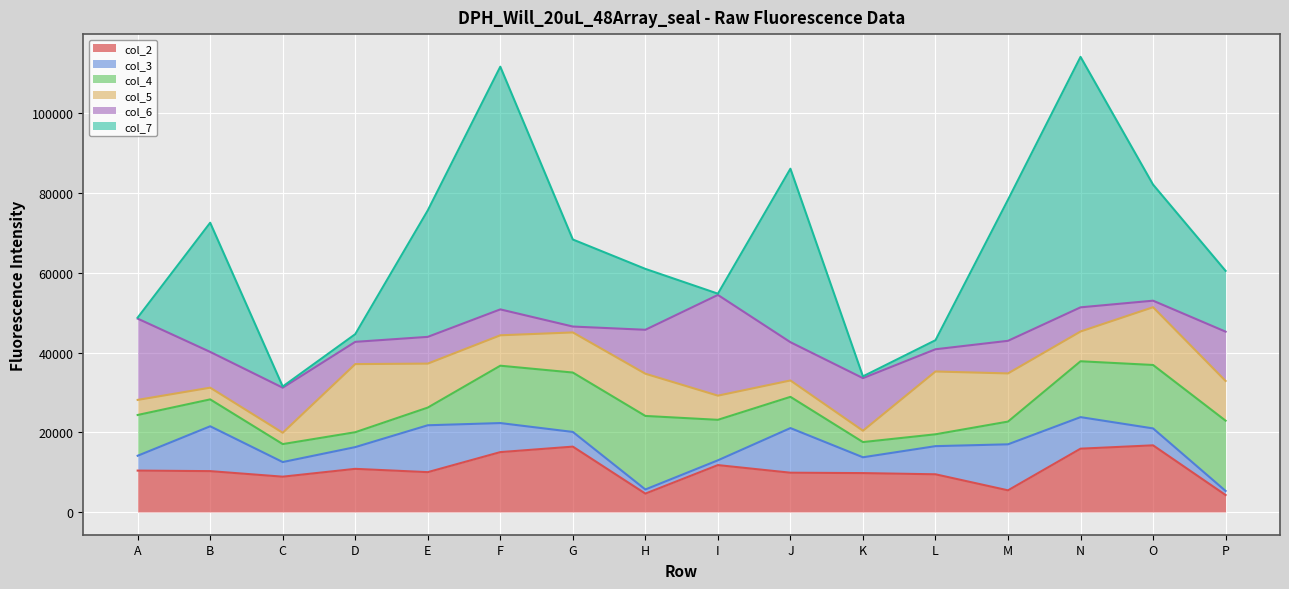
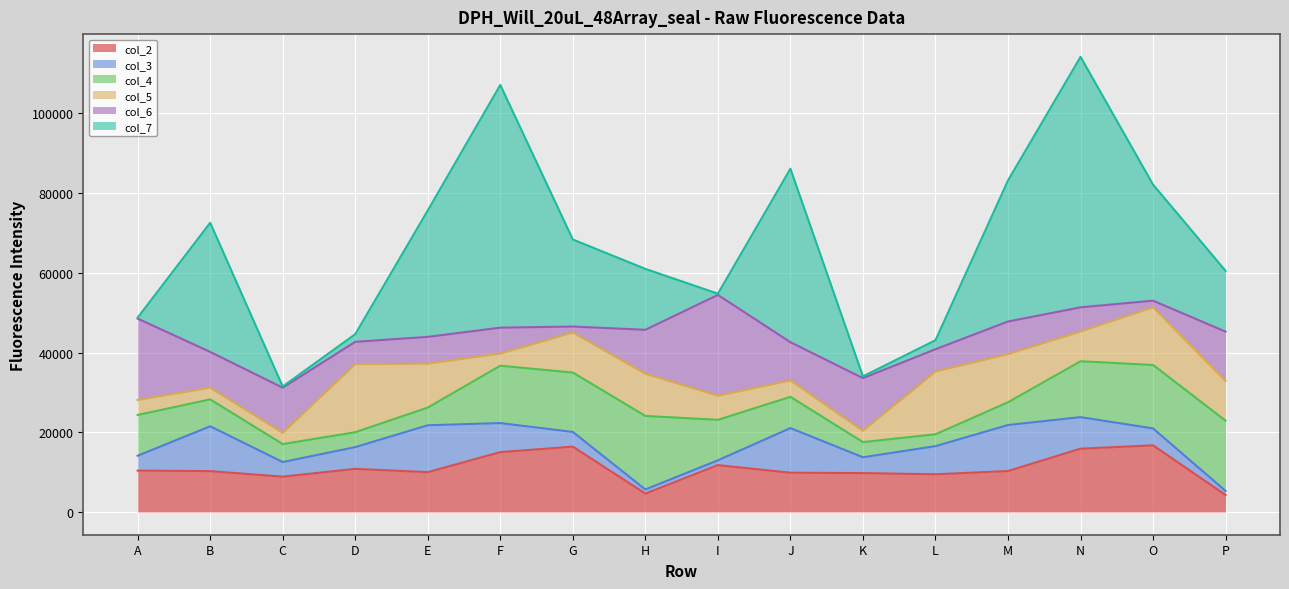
col_5, F: 8000 -> 3000
col_2, M: 5000 -> 10000
